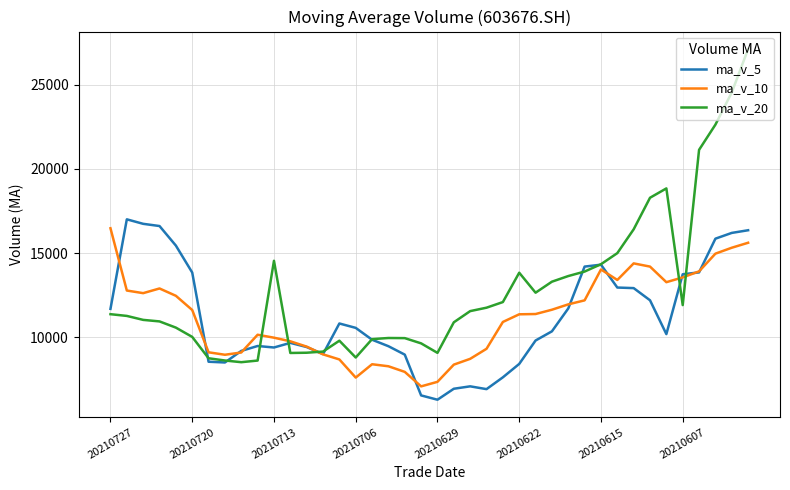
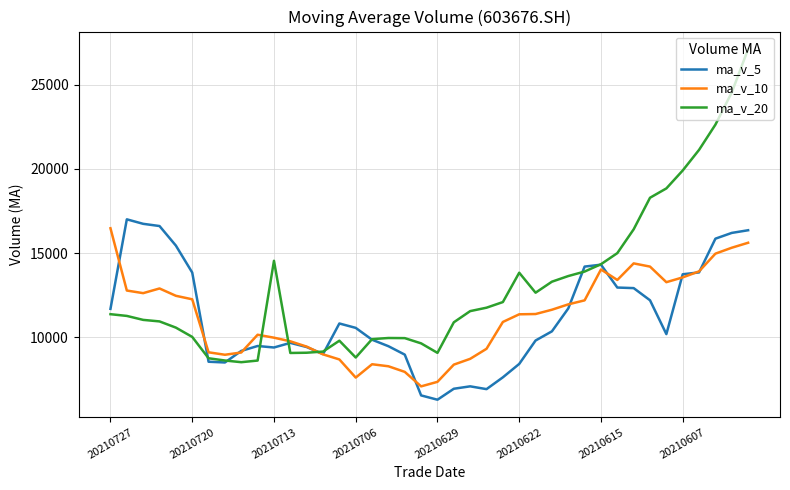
ma_v_10, 20210720: 11600 -> 12300
ma_v_20, 20210607: 11900 -> 19900
